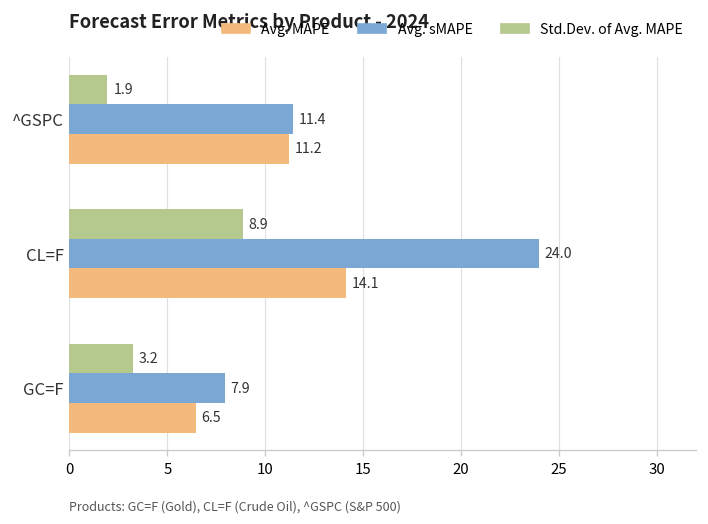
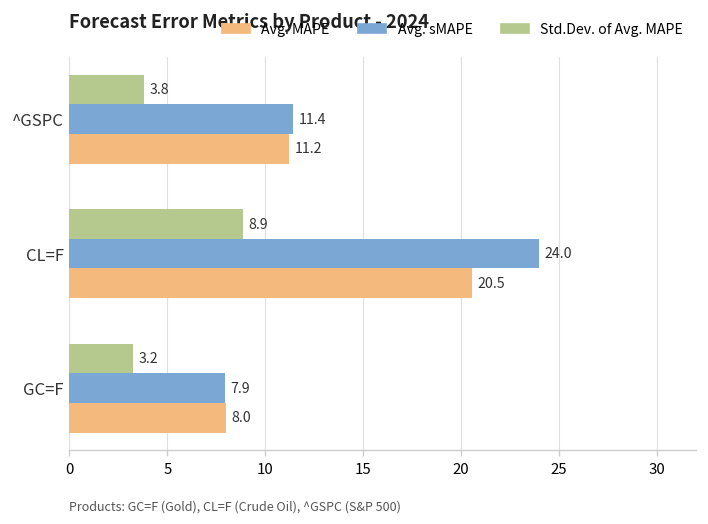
Std.Dev. of Avg. MAPE, ^GSPC: 1.9 -> 3.8
Avg. MAPE, CL=F: 14.1 -> 20.5
Avg. MAPE, GC=F: 6.5 -> 8.0
